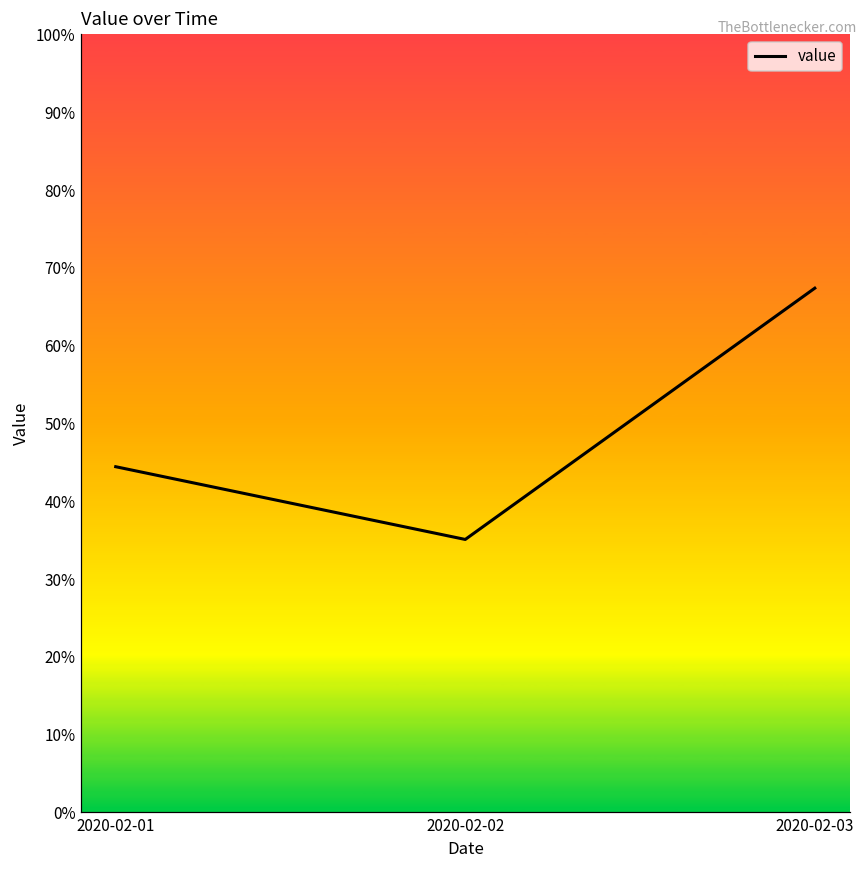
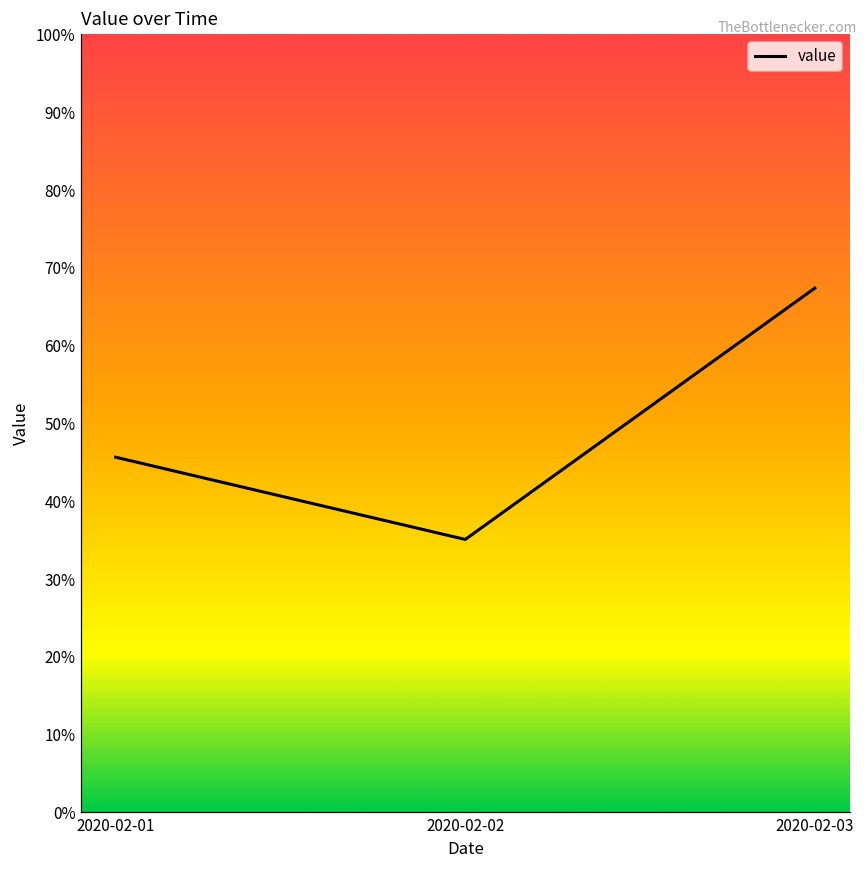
2020-02-01: 44% -> 46%
